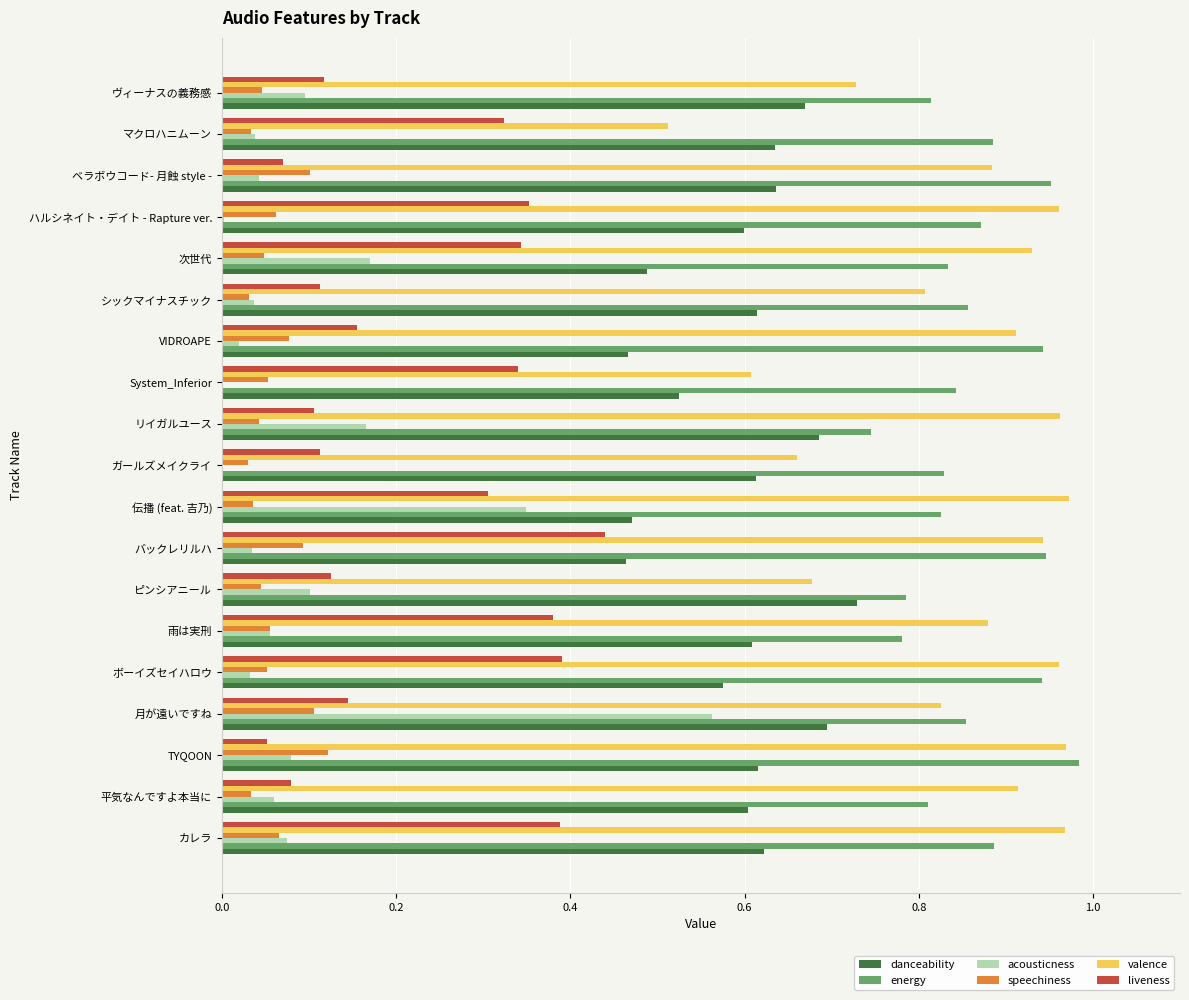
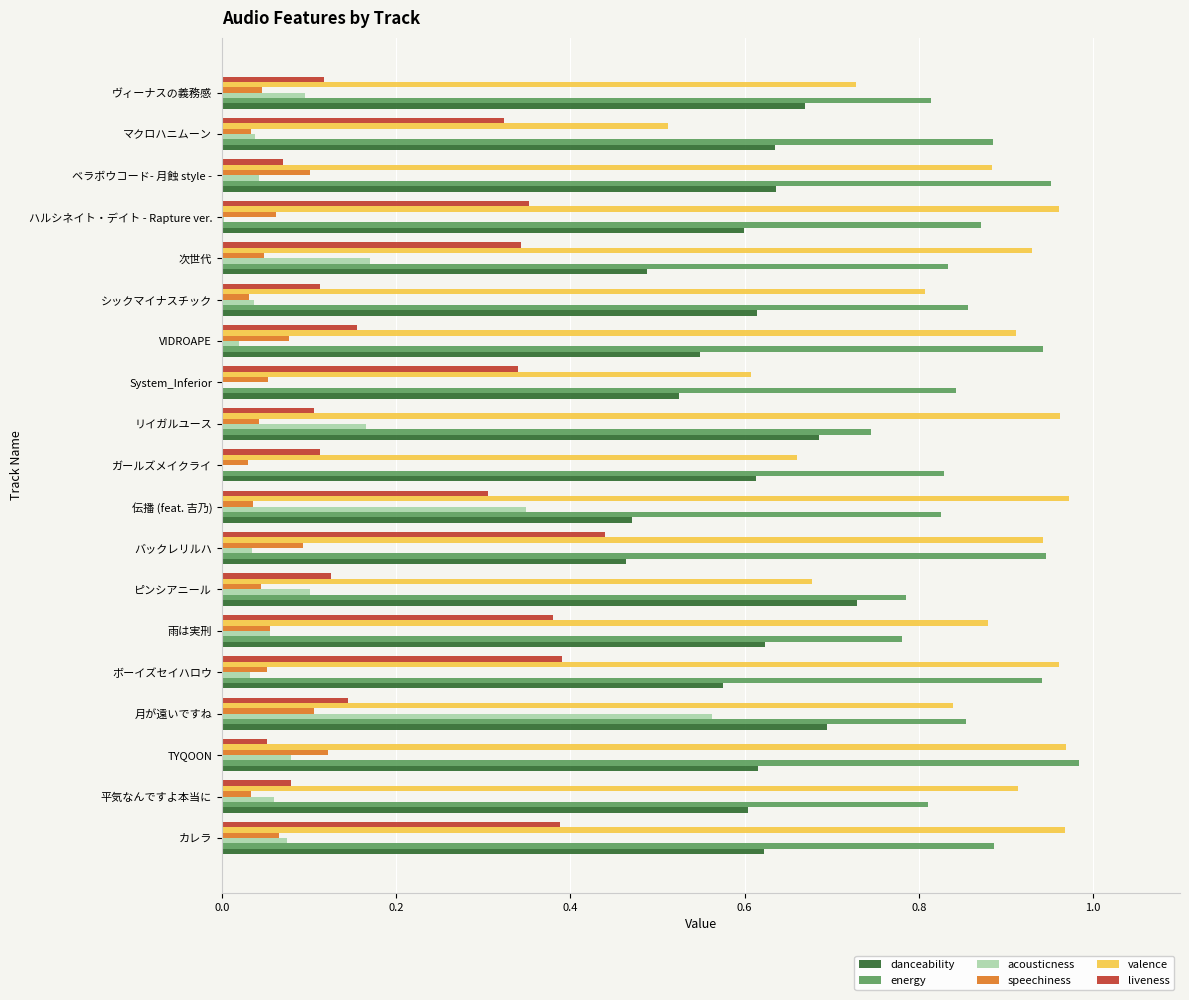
danceability, VIDROAPE: 0.47 -> 0.55
danceability, 雨は実刑: 0.61 -> 0.62
valence, 月が遠いですね: 0.83 -> 0.84
